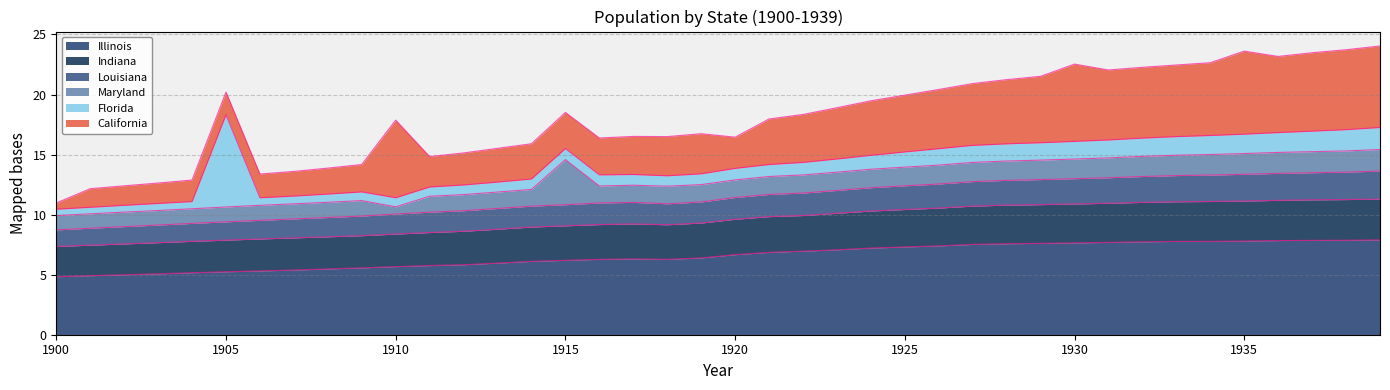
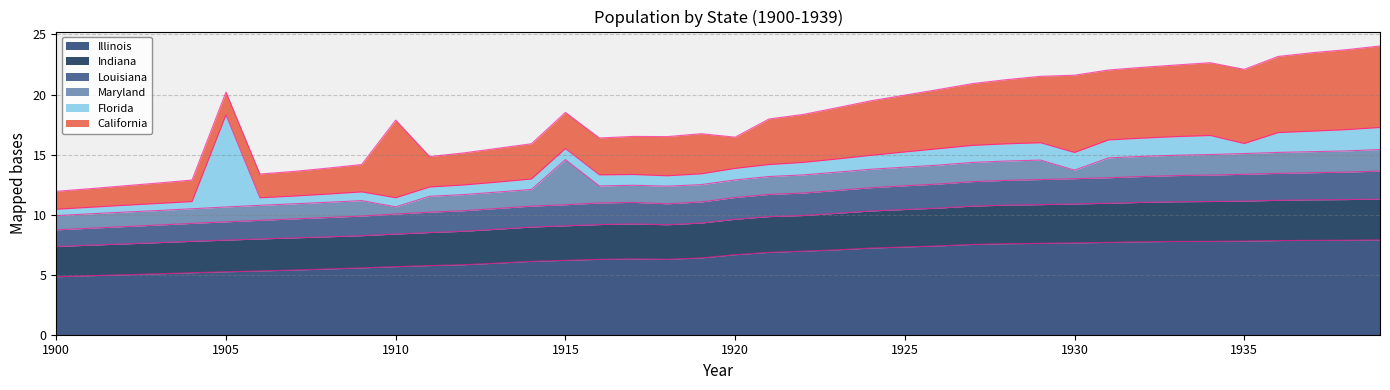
California, 1900: 0.5 -> 1.5
Maryland, 1930: 1.6 -> 0.7
Florida, 1935: 1.6 -> 0.8
California, 1935: 6.9 -> 6.2
